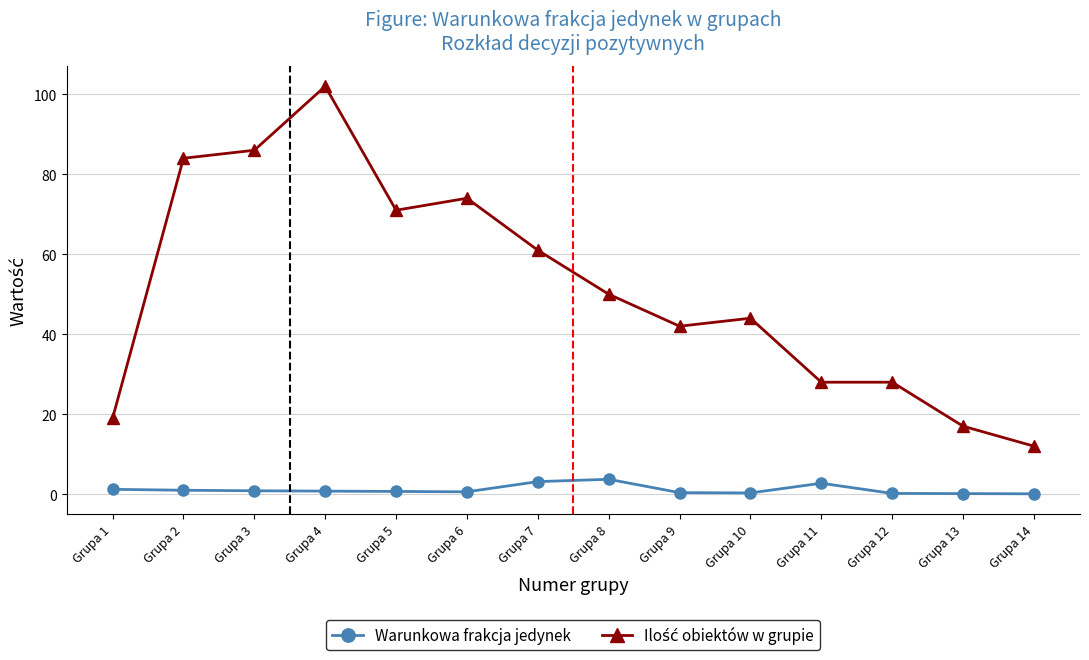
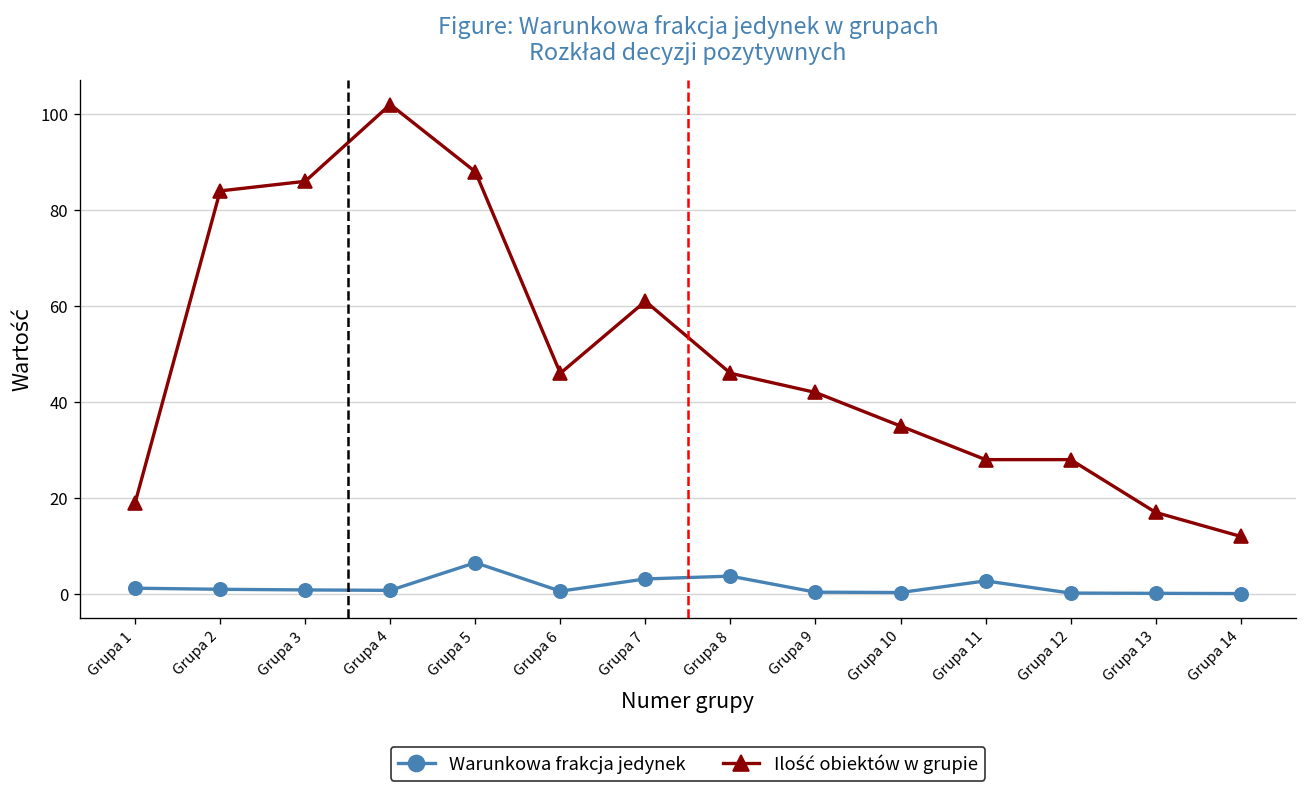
Warunkowa frakcja jedynek, Grupa 5: 1 -> 7
Ilość obiektów w grupie, Grupa 5: 71 -> 88
Ilość obiektów w grupie, Grupa 6: 74 -> 46
Ilość obiektów w grupie, Grupa 8: 50 -> 46
Ilość obiektów w grupie, Grupa 10: 44 -> 35
